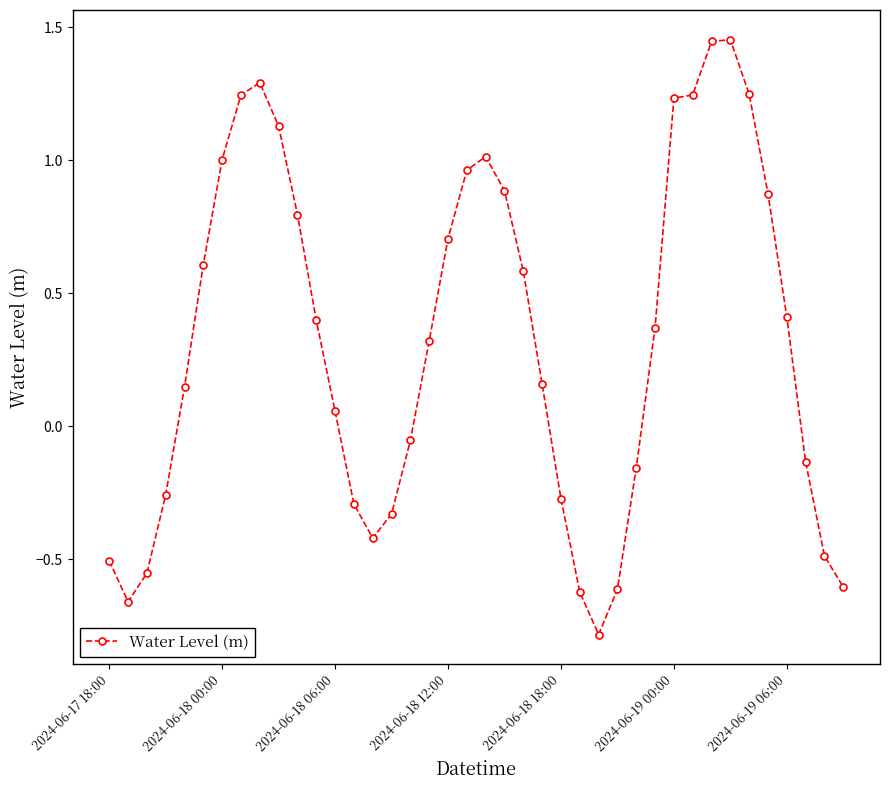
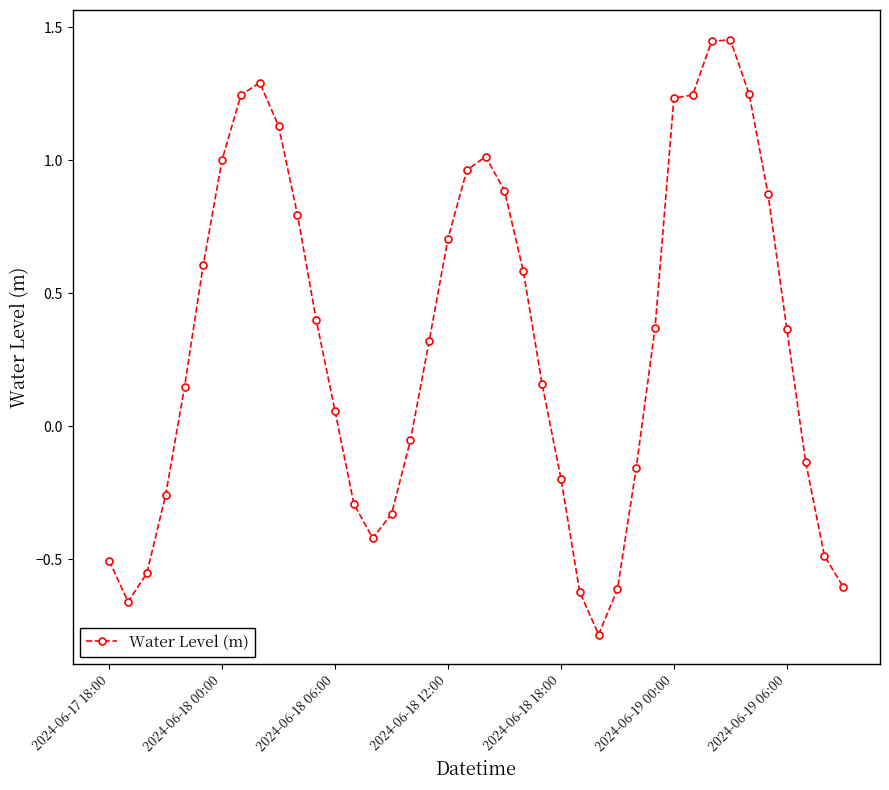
2024-06-18 18:00: -0.27 -> -0.20
2024-06-19 06:00: 0.41 -> 0.37
